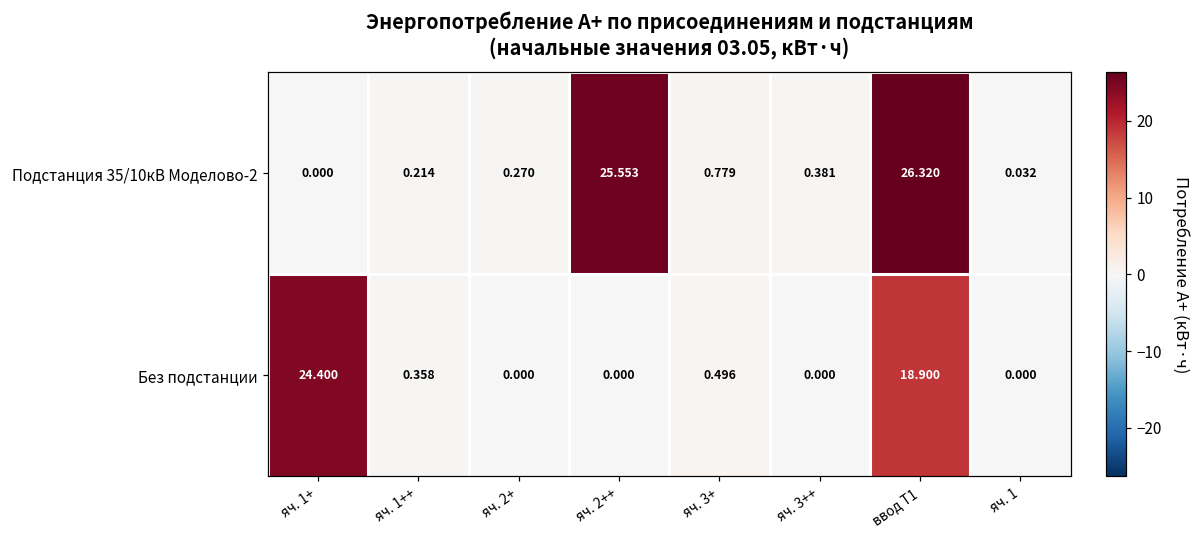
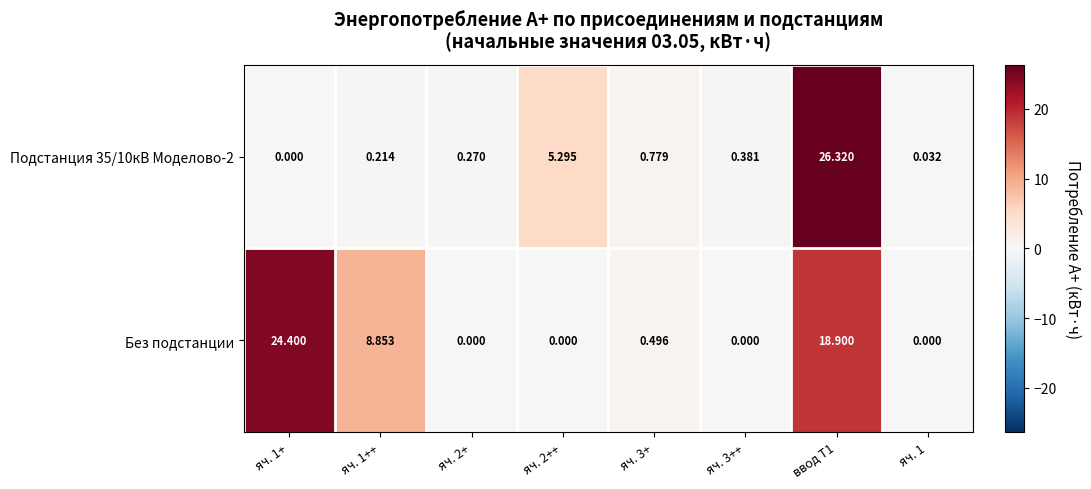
Подстанция 35/10кВ Моделово-2, яч. 2++: 25.553 -> 5.295
Без подстанции, яч. 1++: 0.358 -> 8.853
